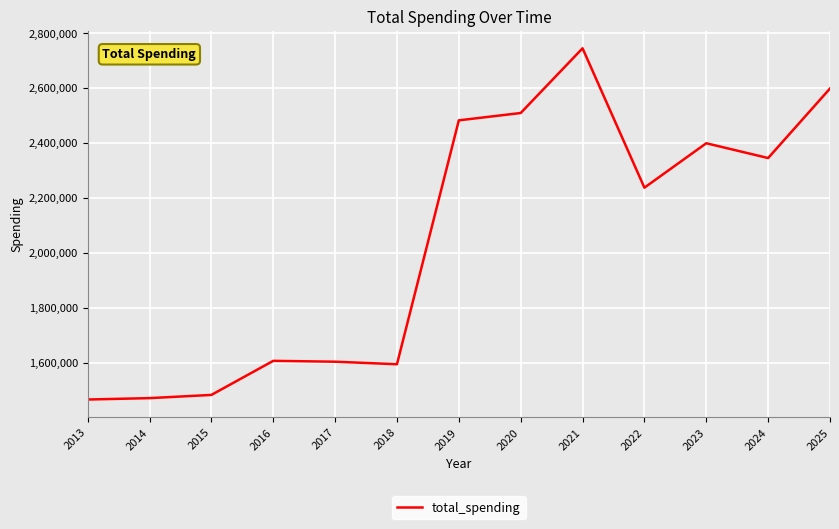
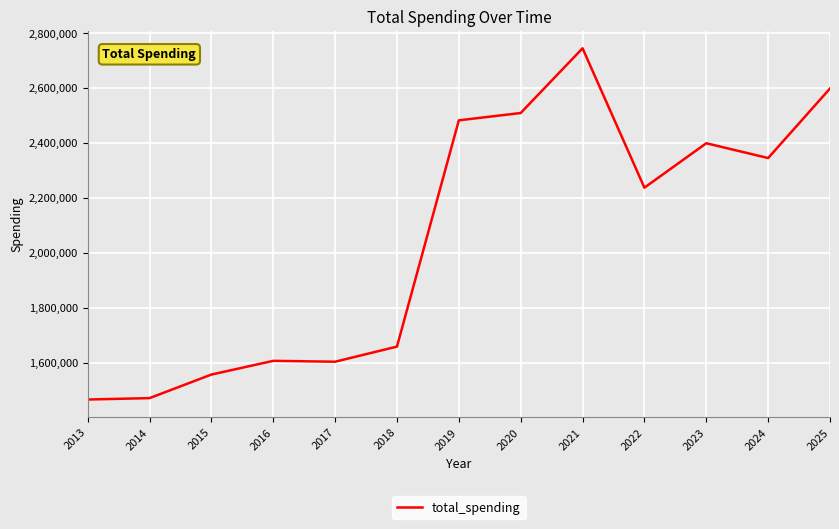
2015: 1,480,000 -> 1,560,000
2018: 1,590,000 -> 1,660,000
